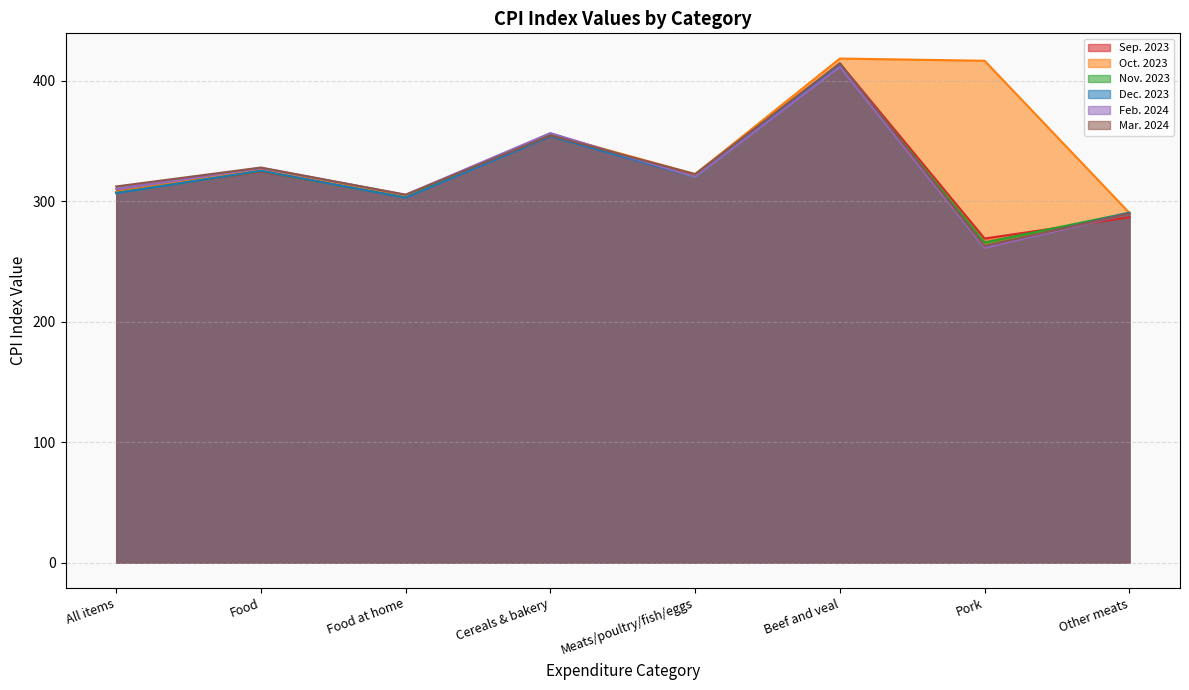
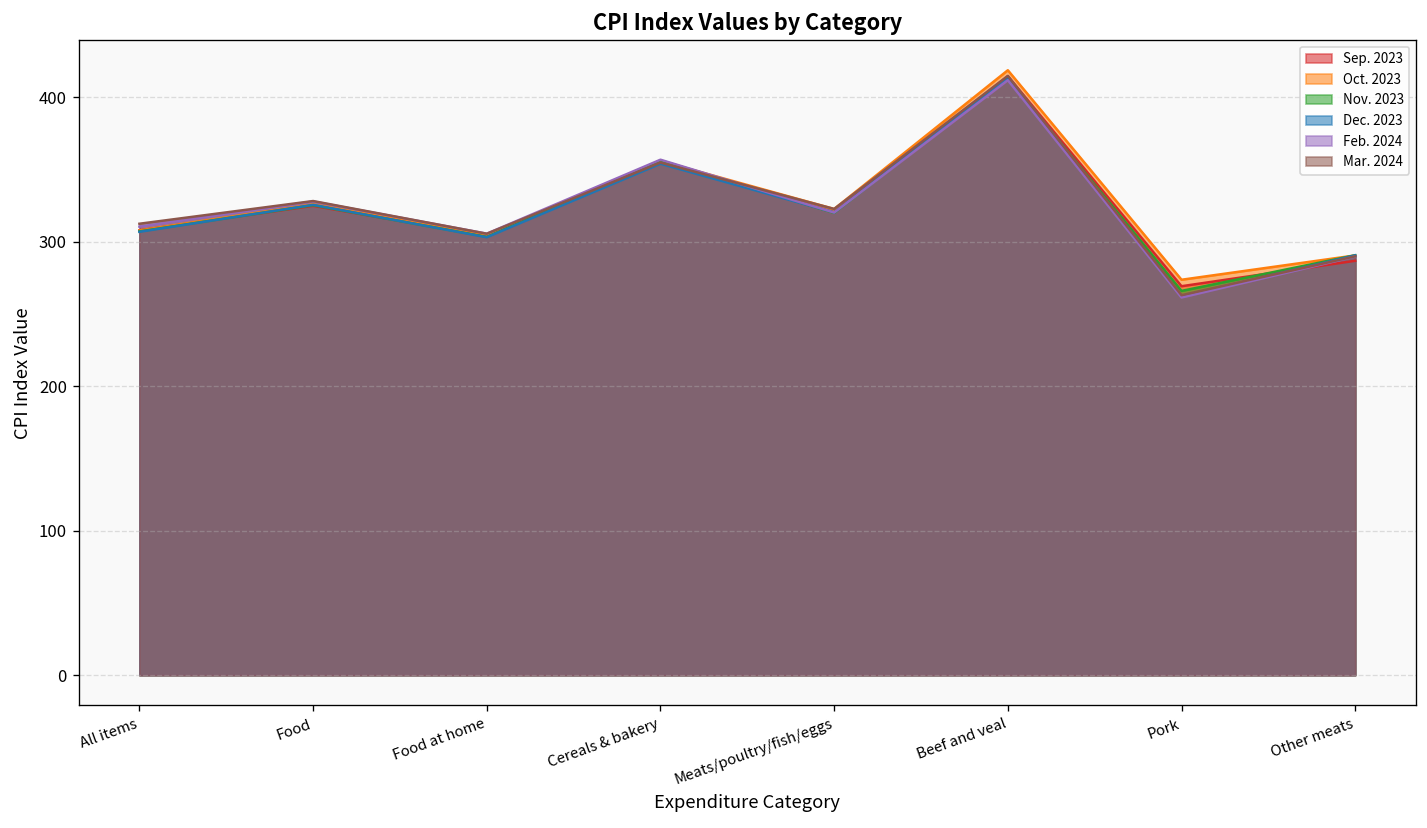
Oct. 2023, Pork: 417 -> 274
